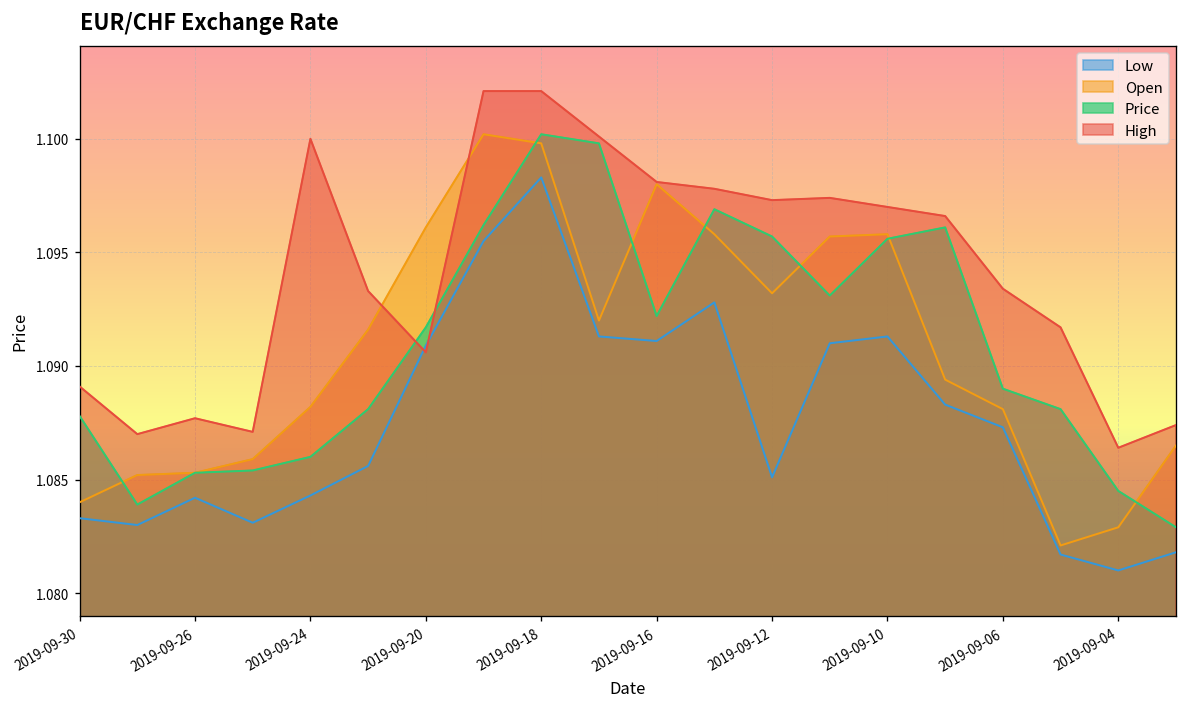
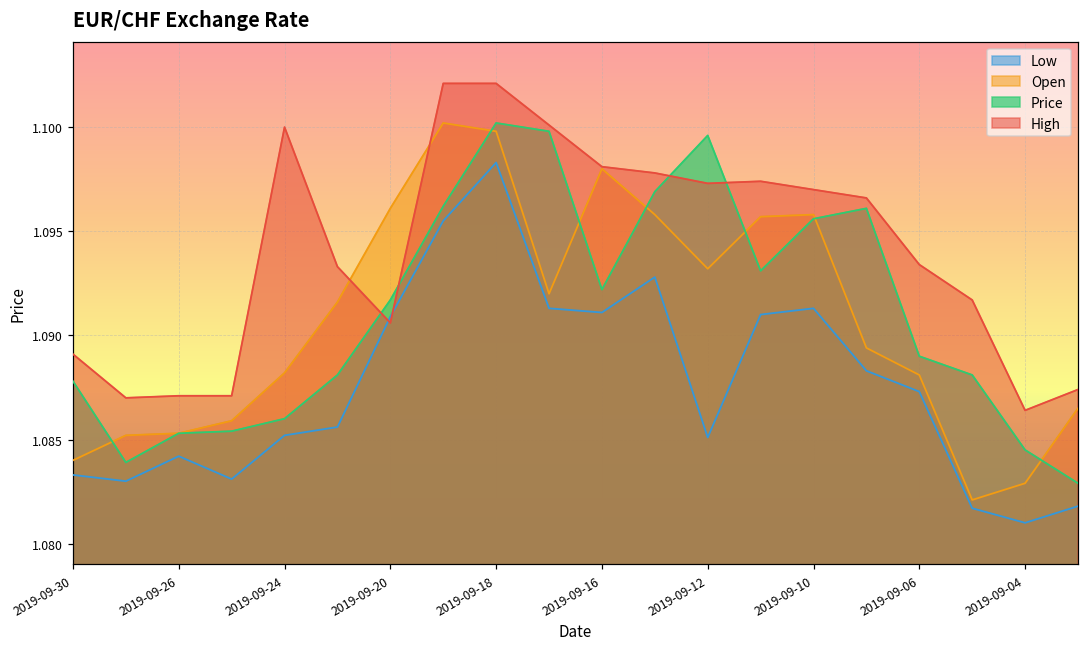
High, 2019-09-26: 1.0877 -> 1.0871
Low, 2019-09-24: 1.0843 -> 1.0852
Price, 2019-09-12: 1.0957 -> 1.0996
